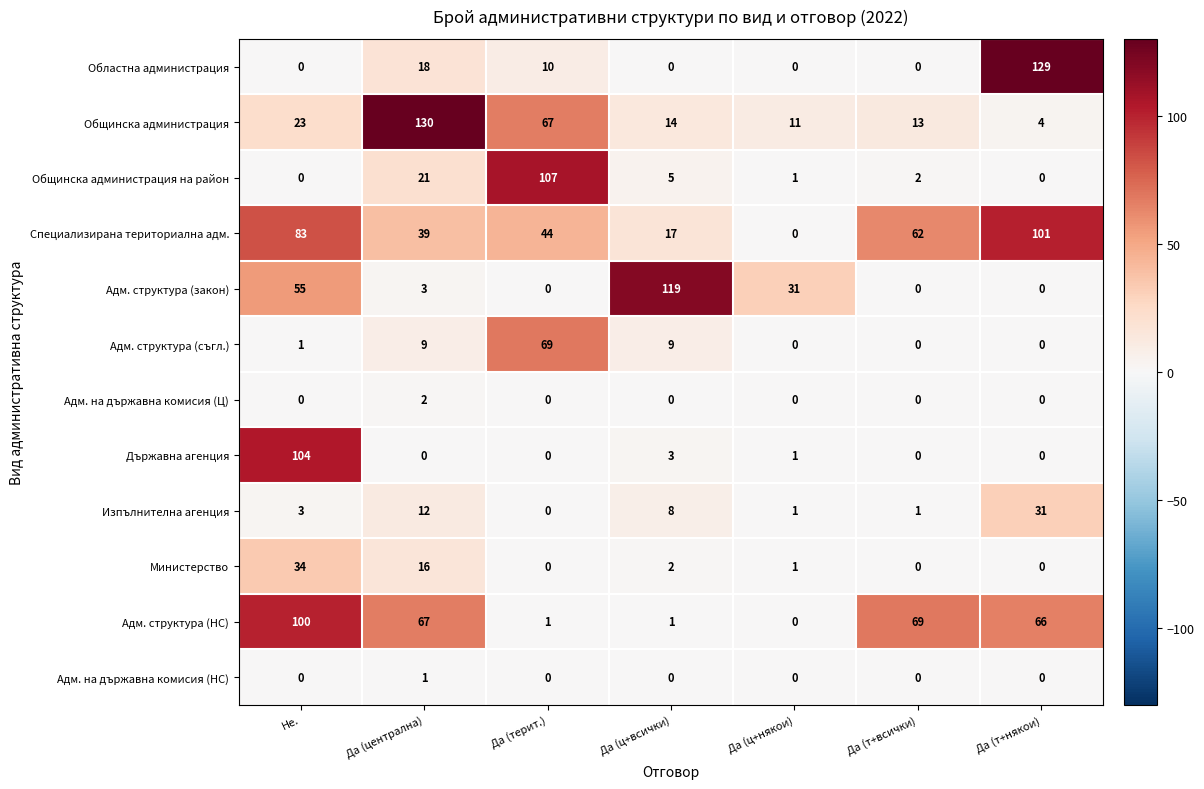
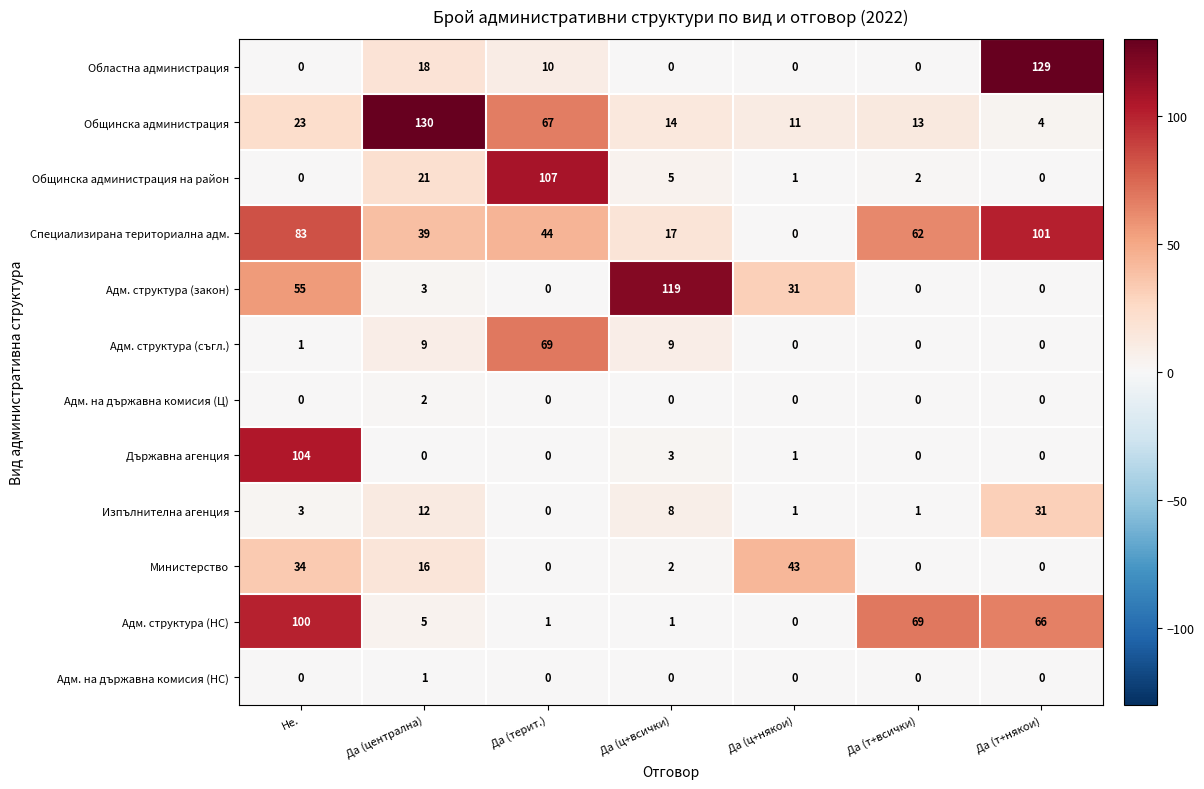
Министерство, Да (ц+някои): 1 -> 43
Адм. структура (НС), Да (централна): 67 -> 5
